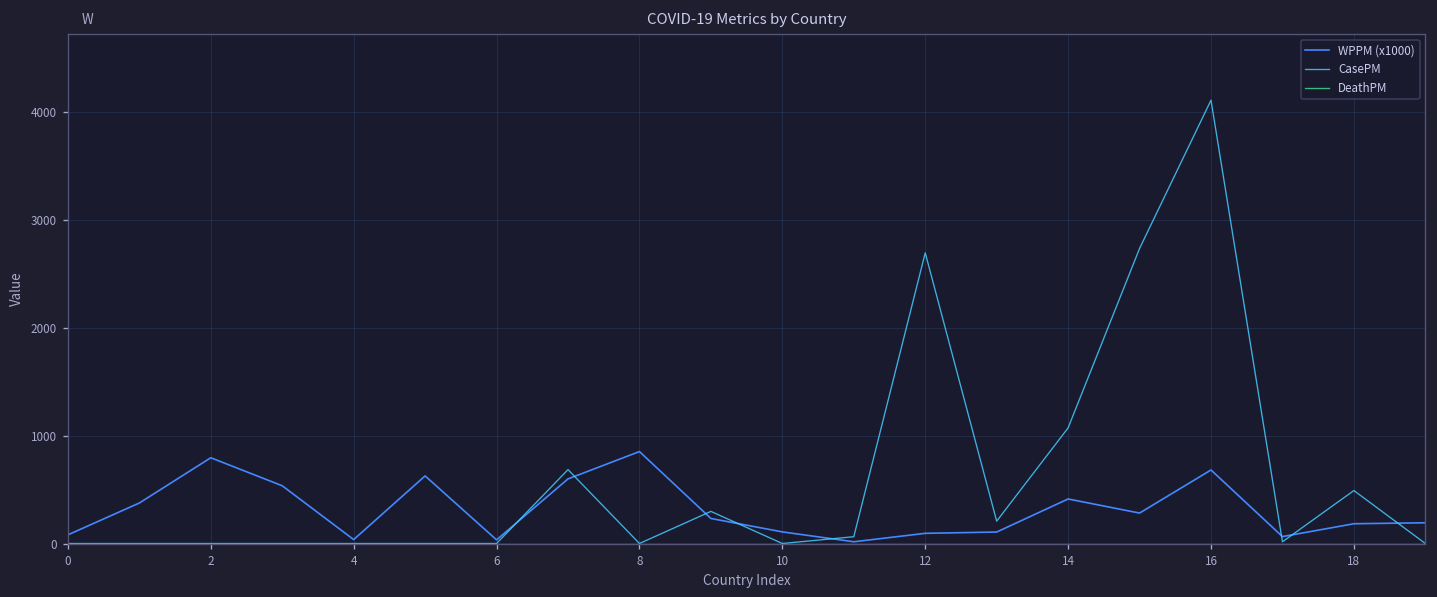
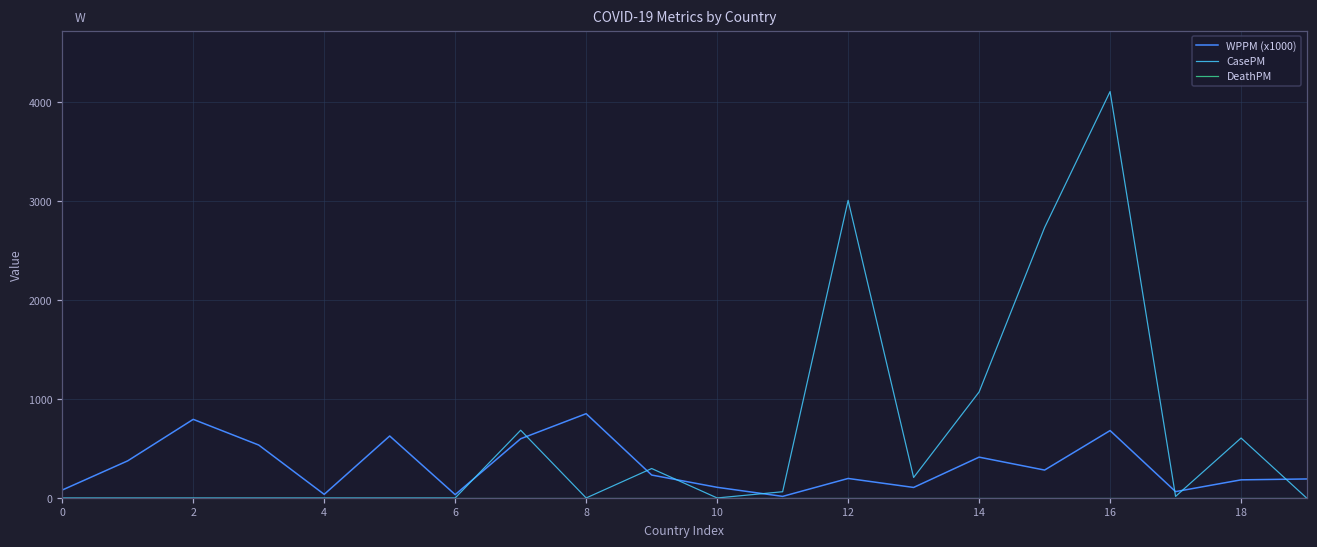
WPPM (x1000), 12: 100 -> 200
CasePM, 12: 2700 -> 3000
CasePM, 18: 500 -> 600
